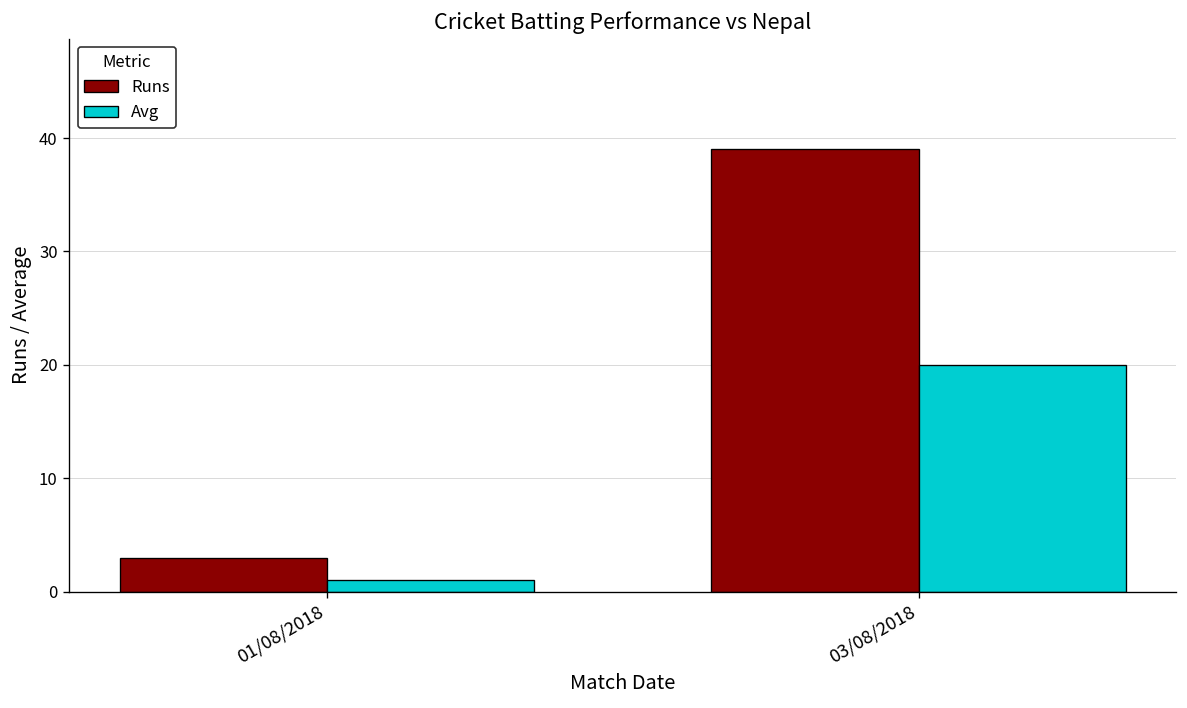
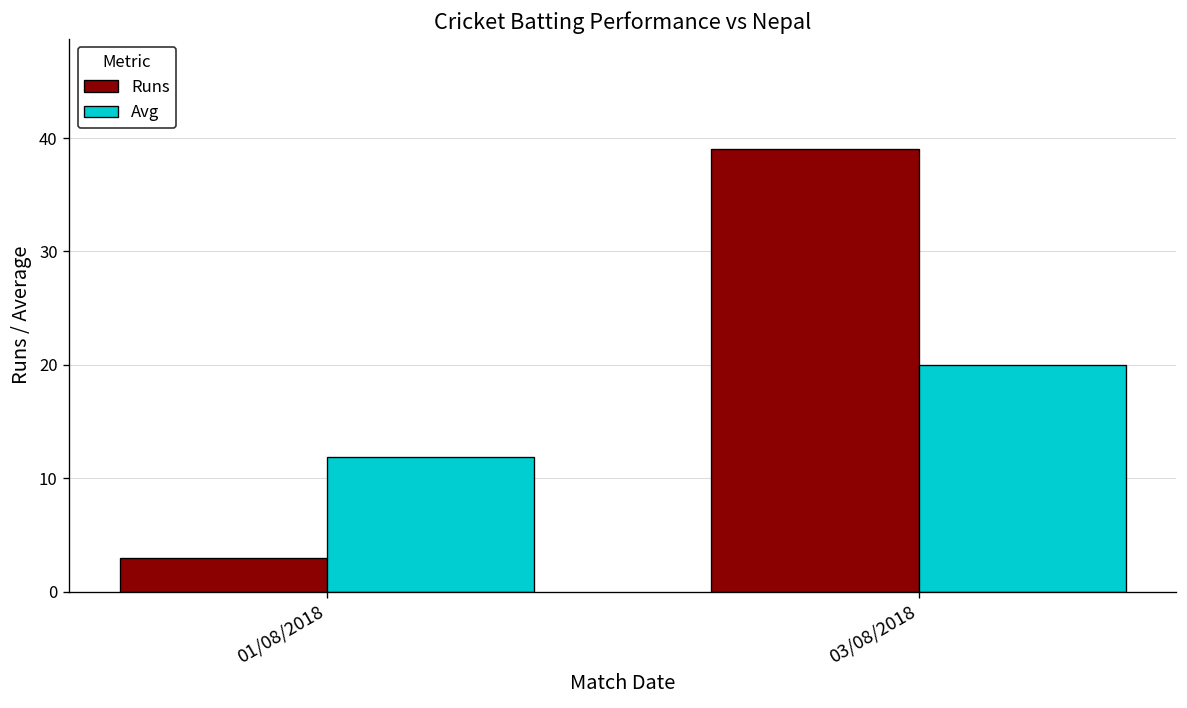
Avg, 01/08/2018: 1 -> 12
